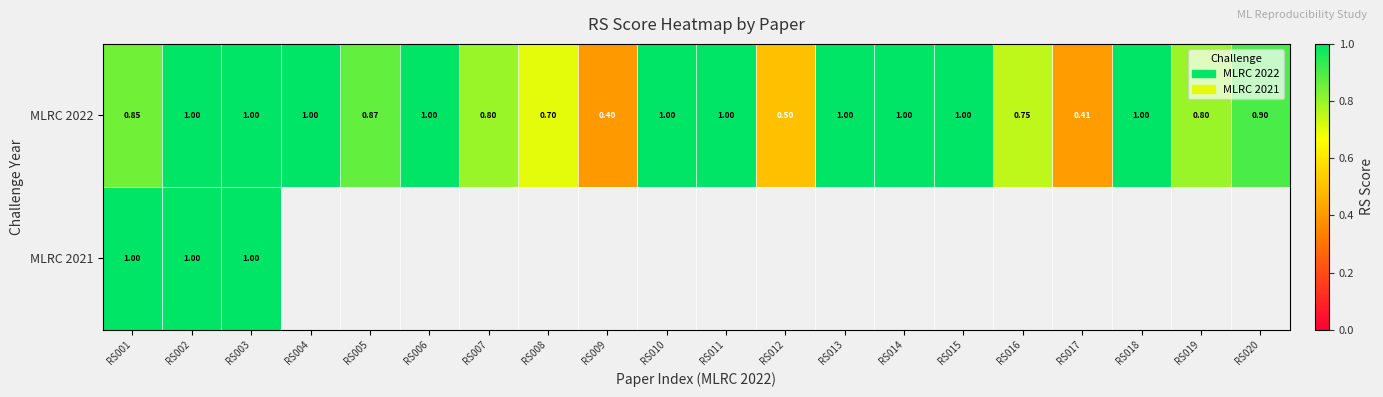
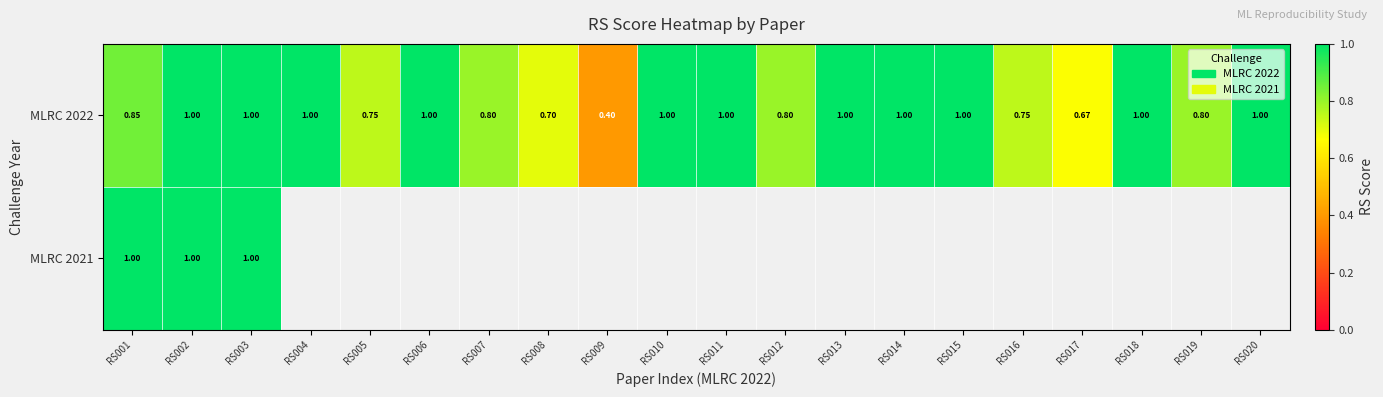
MLRC 2022, RS005: 0.87 -> 0.75
MLRC 2022, RS012: 0.50 -> 0.80
MLRC 2022, RS017: 0.41 -> 0.67
MLRC 2022, RS020: 0.90 -> 1.00
